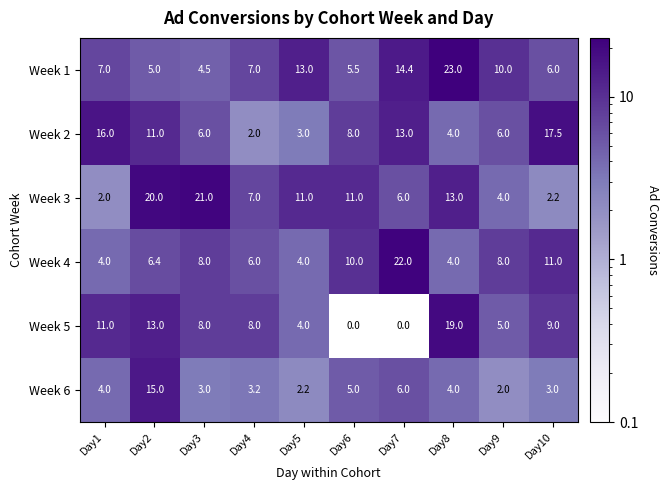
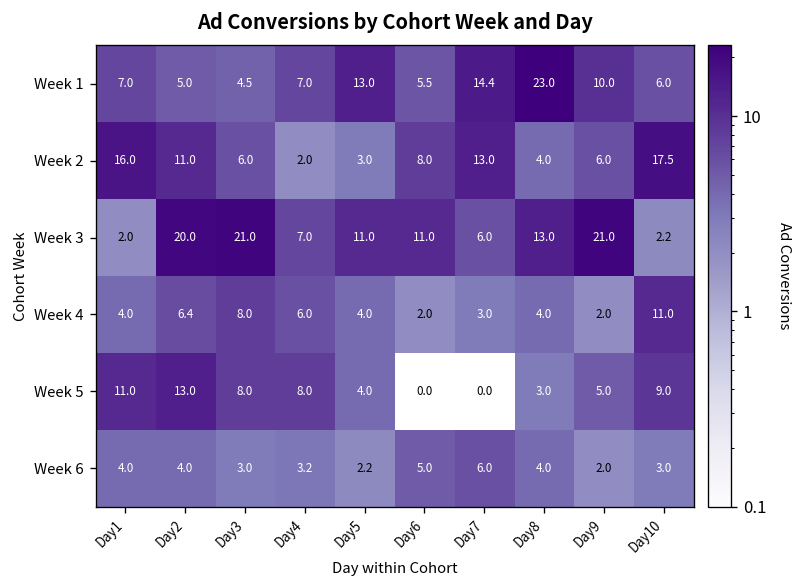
Week 3, Day9: 4.0 -> 21.0
Week 4, Day6: 10.0 -> 2.0
Week 4, Day7: 22.0 -> 3.0
Week 4, Day9: 8.0 -> 2.0
Week 5, Day8: 19.0 -> 3.0
Week 6, Day2: 15.0 -> 4.0
